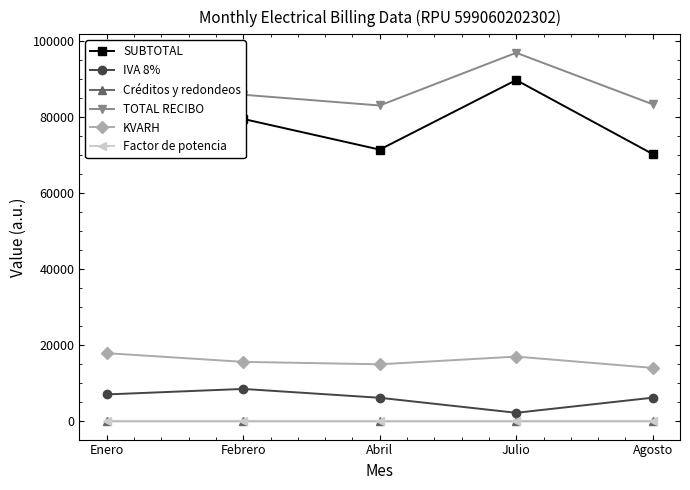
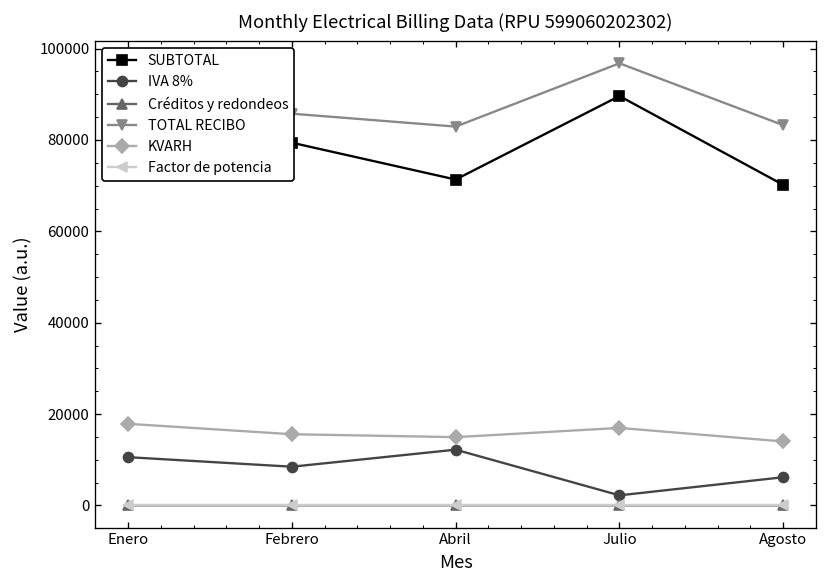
IVA 8%, Enero: 7000 -> 11000
IVA 8%, Abril: 6000 -> 12000
